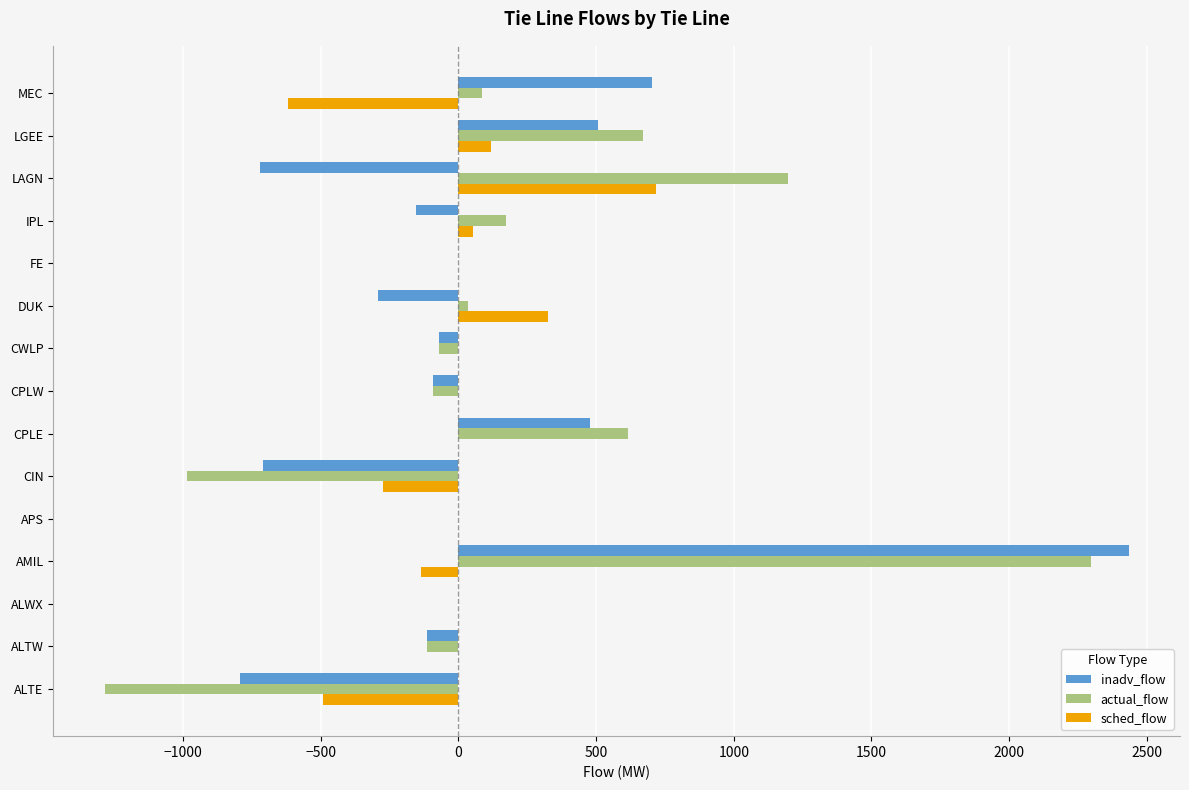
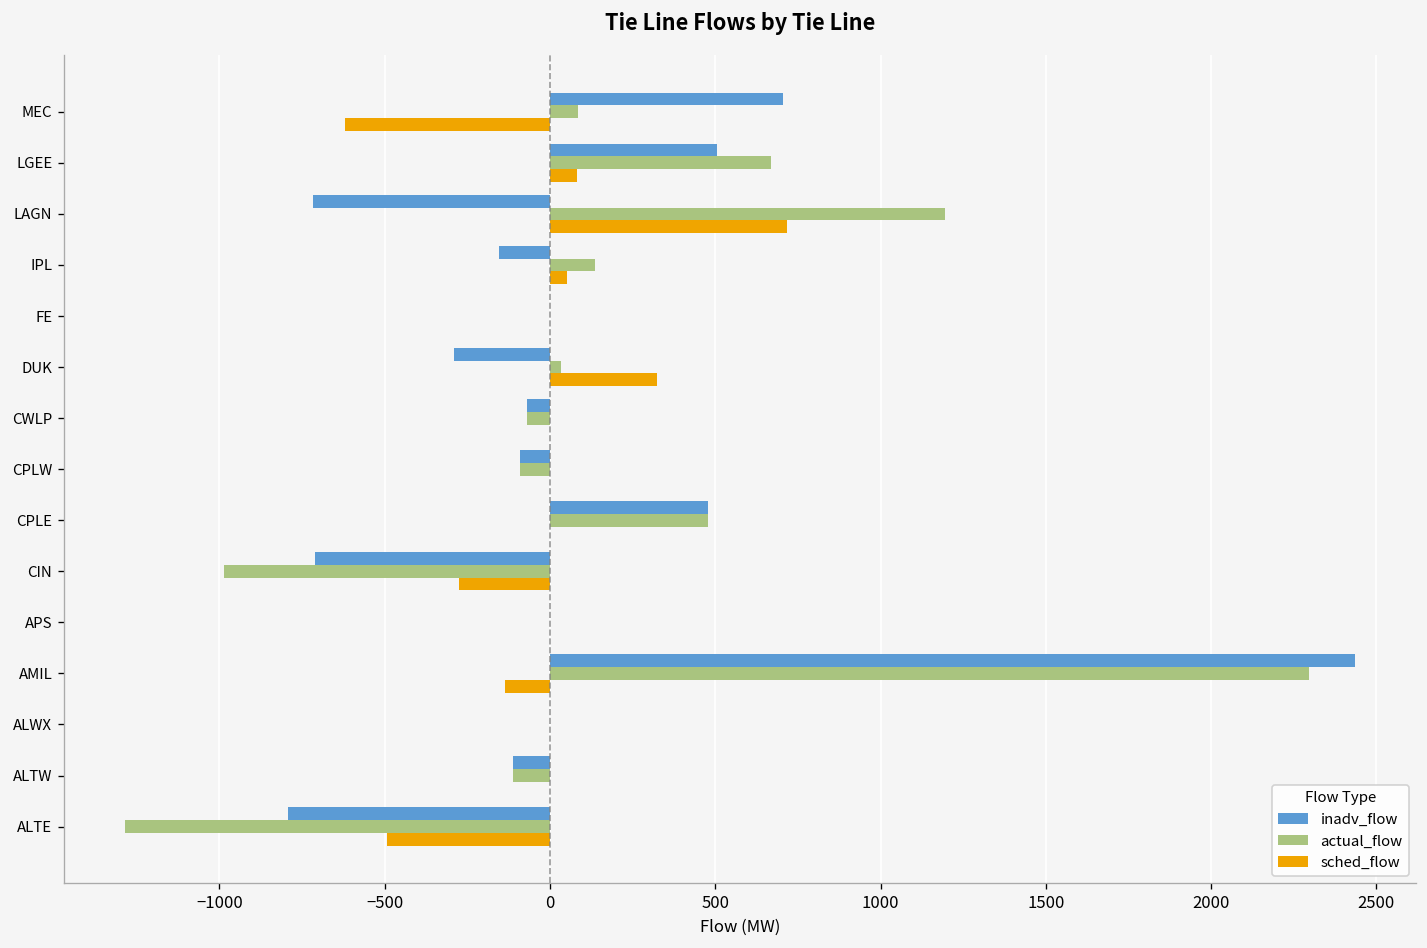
sched_flow, LGEE: 120 -> 80
actual_flow, IPL: 170 -> 140
actual_flow, CPLE: 620 -> 480
